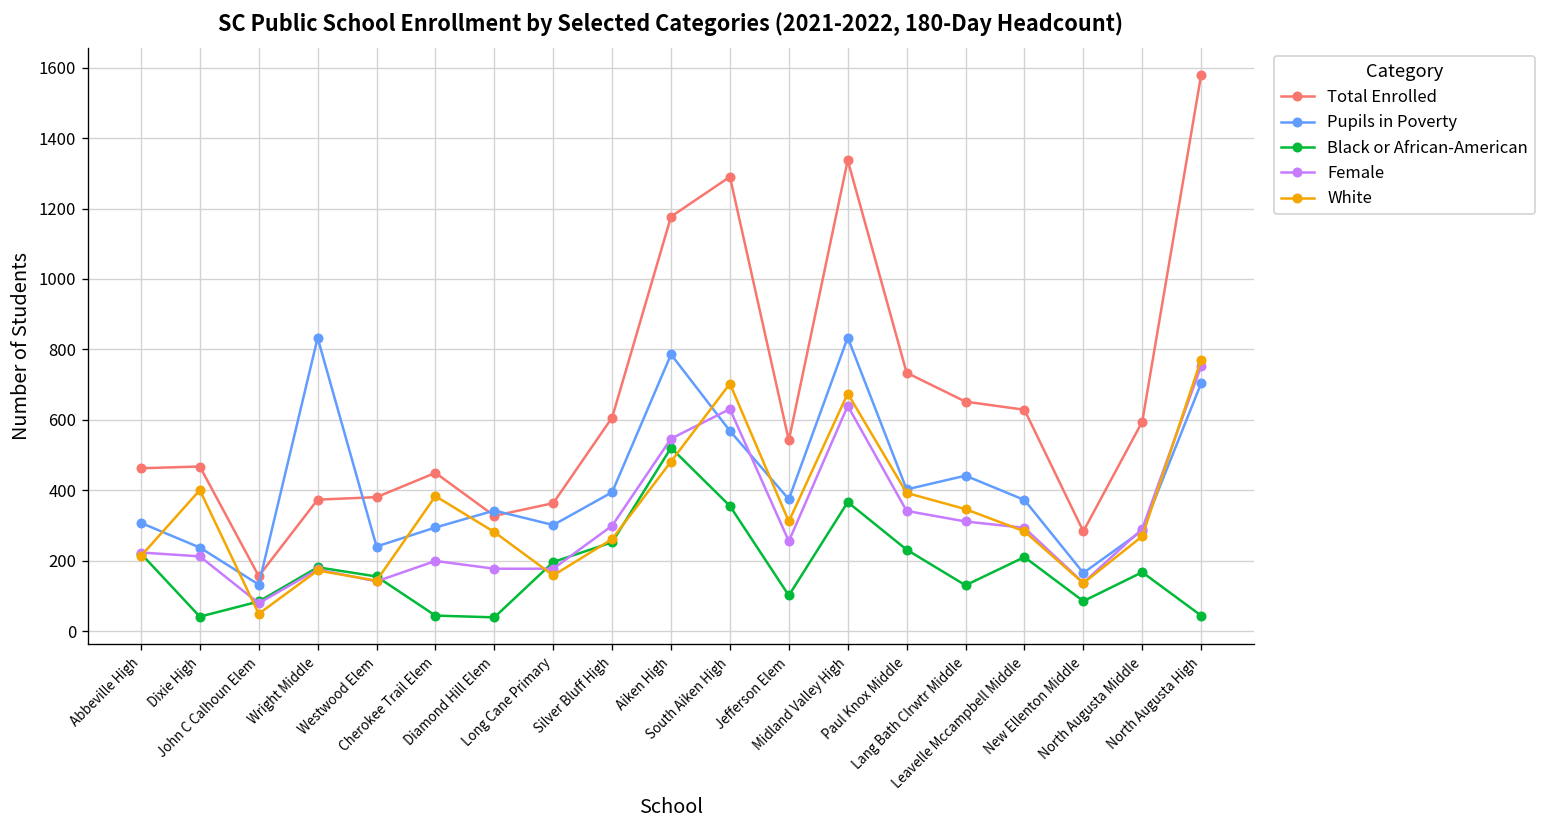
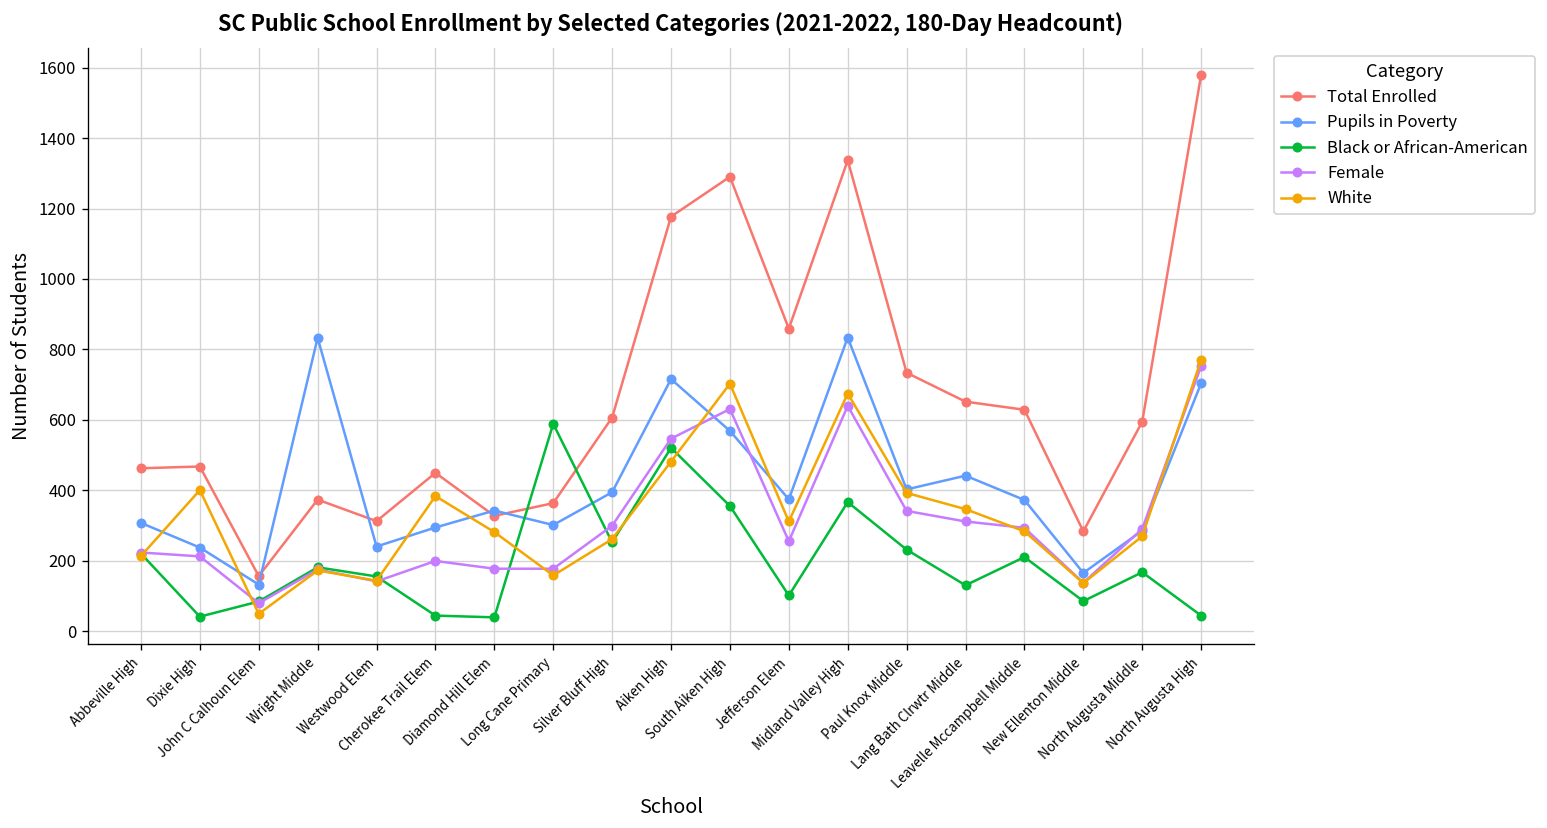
Total Enrolled, Westwood Elem: 380 -> 310
Black or African-American, Long Cane Primary: 200 -> 590
Pupils in Poverty, Aiken High: 790 -> 720
Total Enrolled, Jefferson Elem: 540 -> 860
